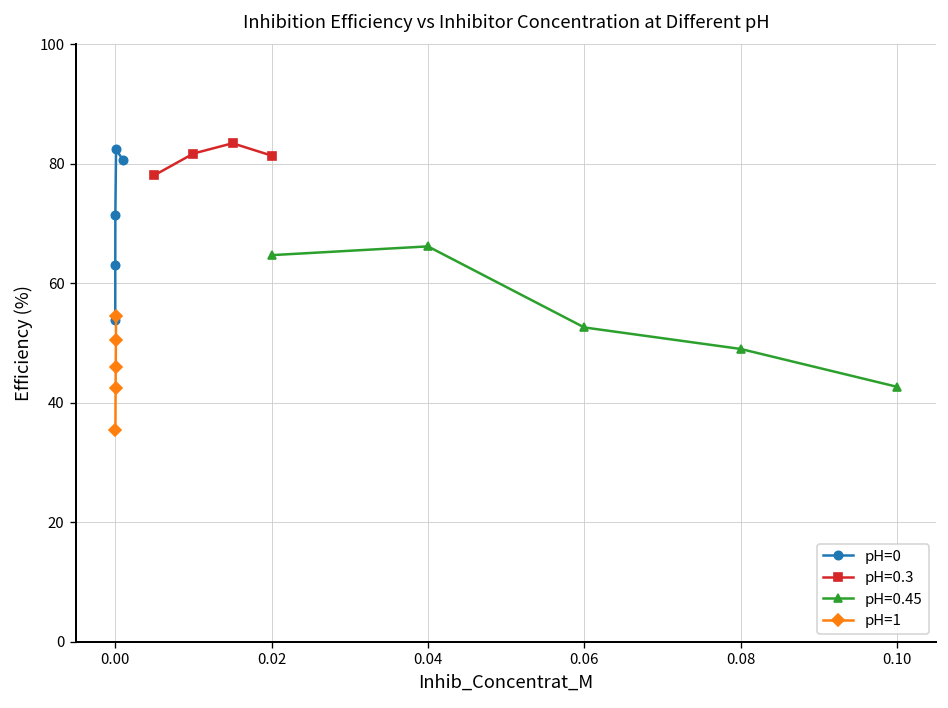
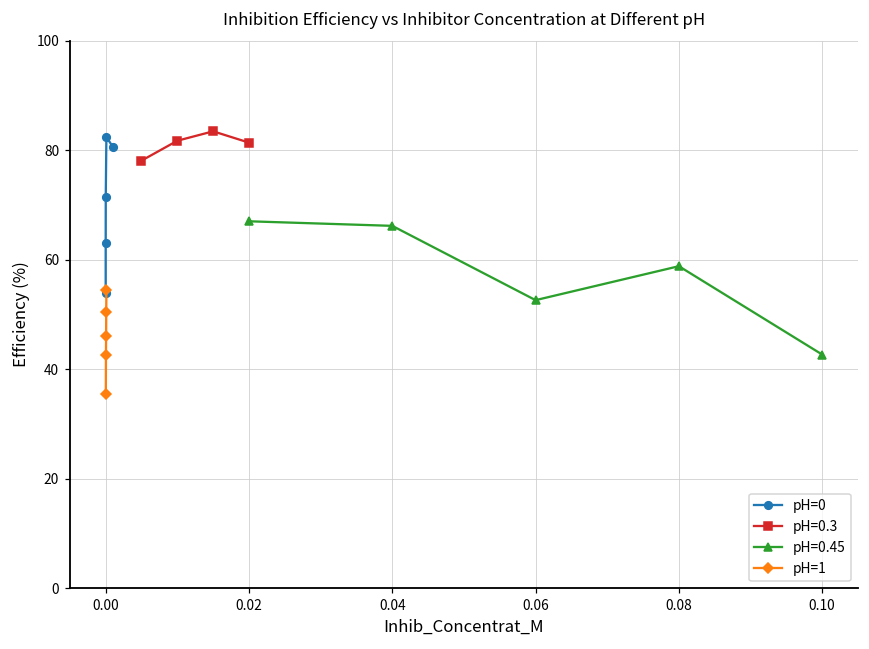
pH=0.45, 0.02: 65 -> 67
pH=0.45, 0.08: 49 -> 59
